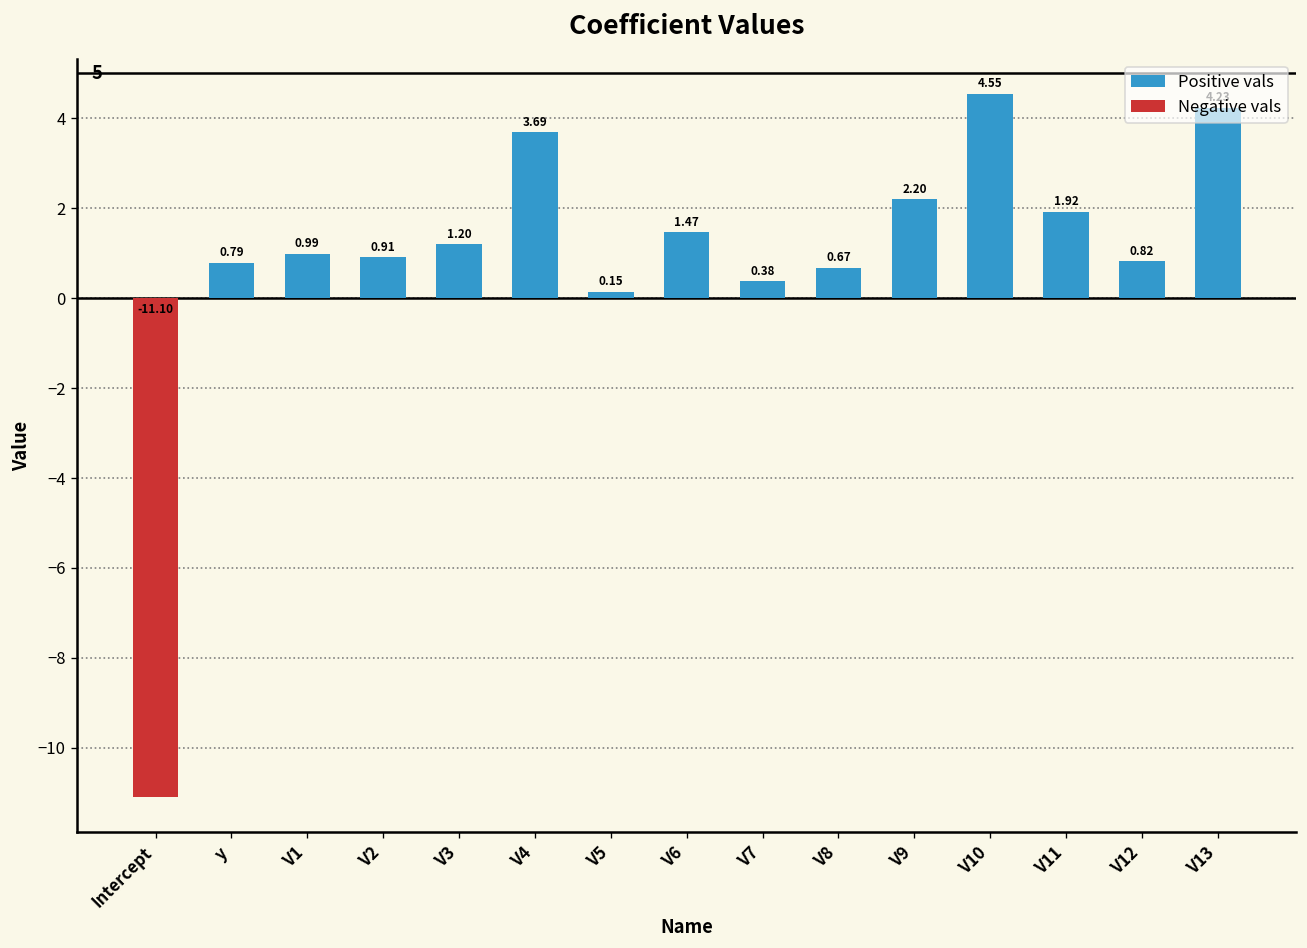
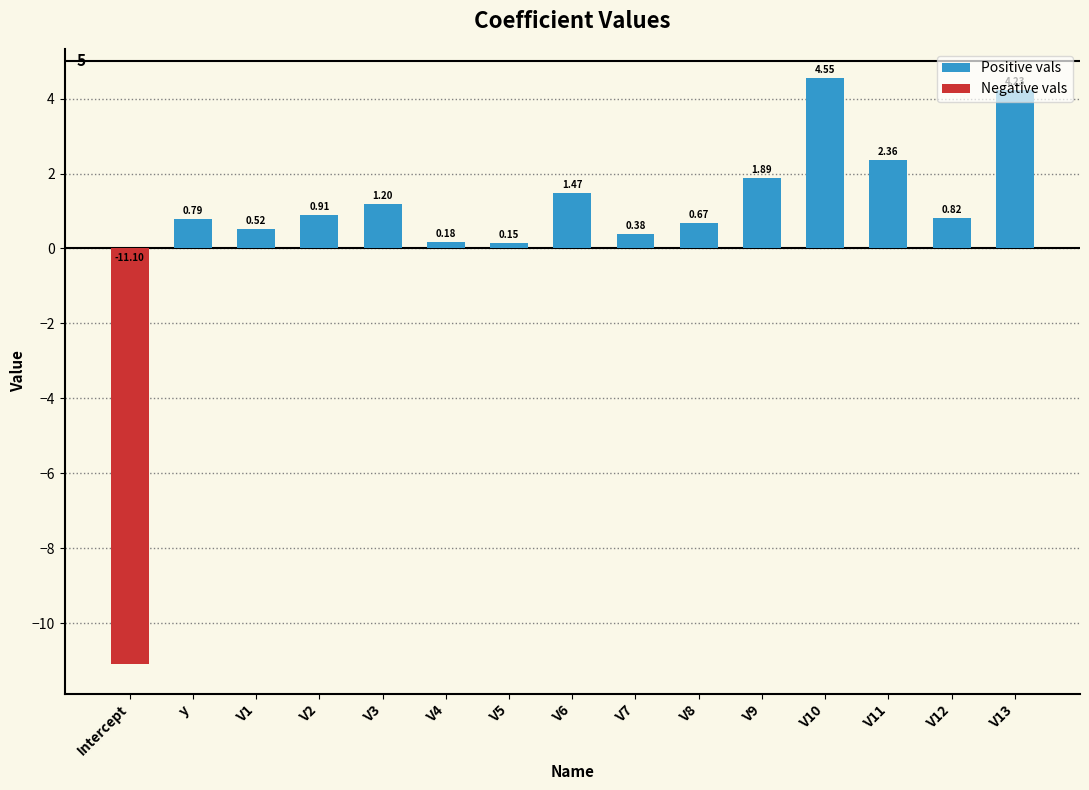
V1: 0.99 -> 0.52
V4: 3.69 -> 0.18
V9: 2.20 -> 1.89
V11: 1.92 -> 2.36
